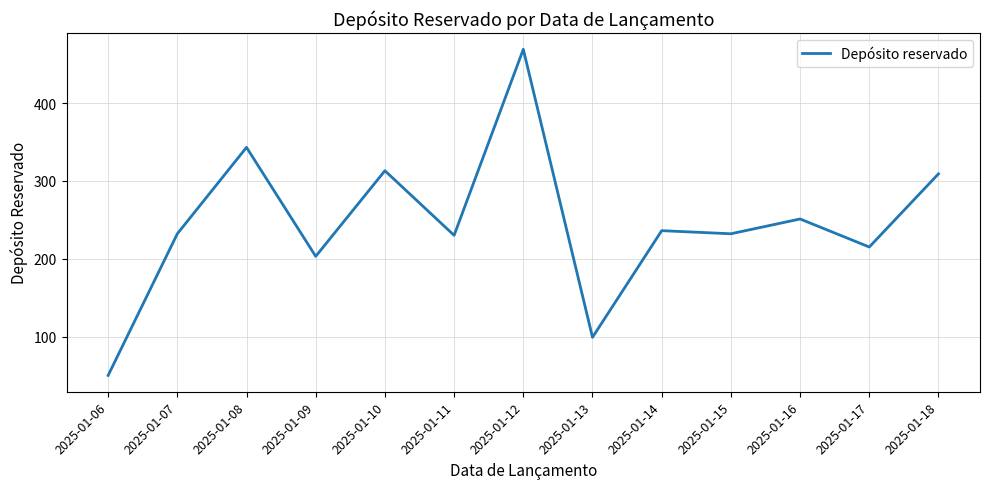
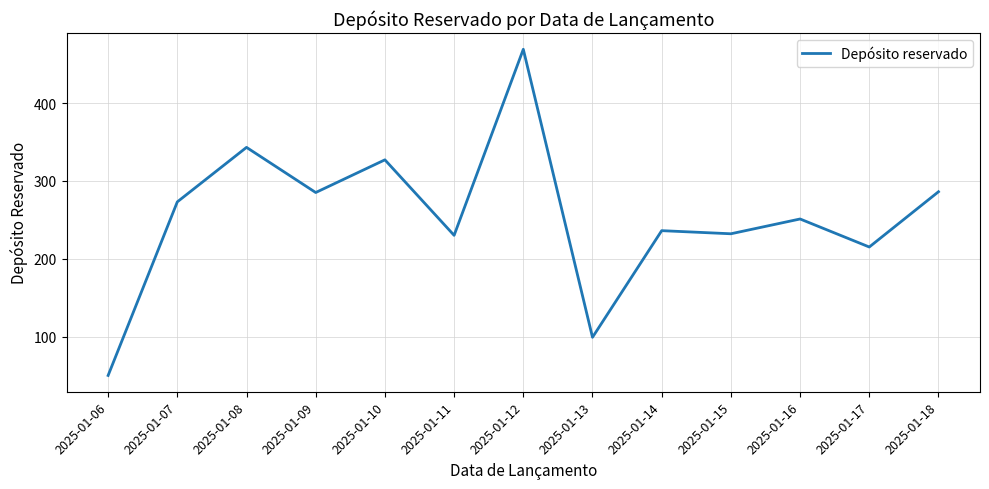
2025-01-07: 230 -> 270
2025-01-09: 200 -> 290
2025-01-10: 310 -> 330
2025-01-18: 310 -> 290
